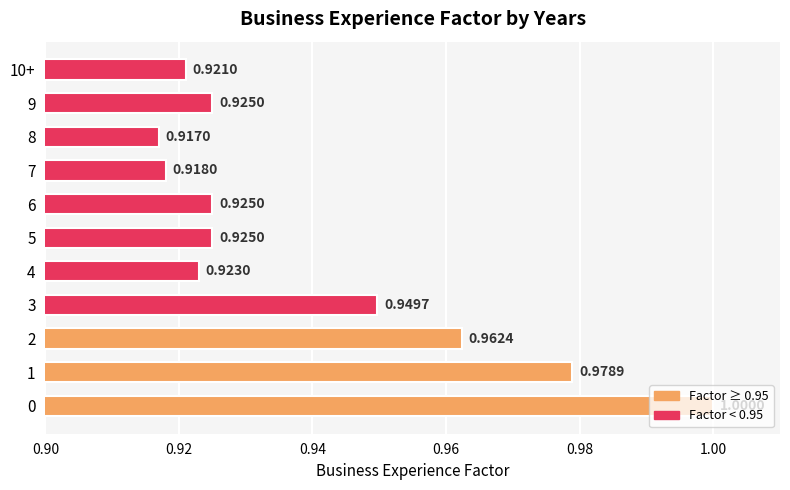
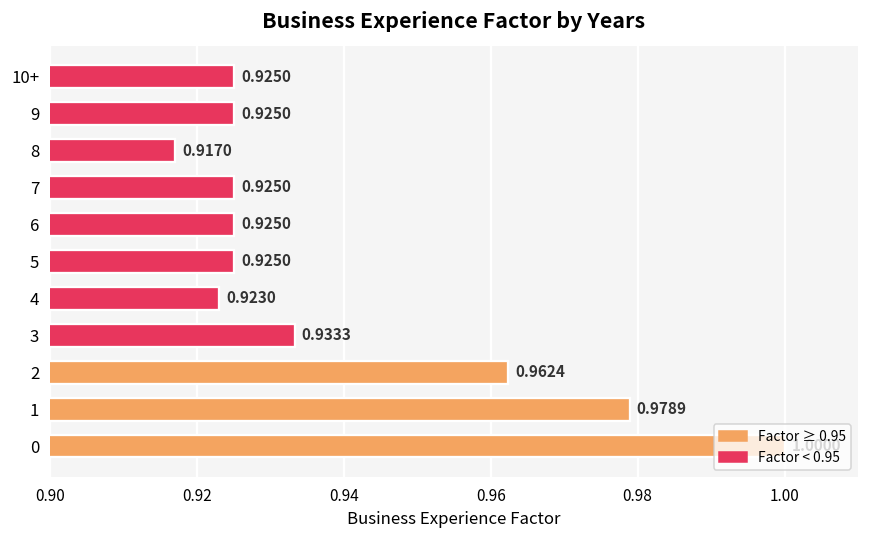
10+: 0.9210 -> 0.9250
7: 0.9180 -> 0.9250
3: 0.9497 -> 0.9333
